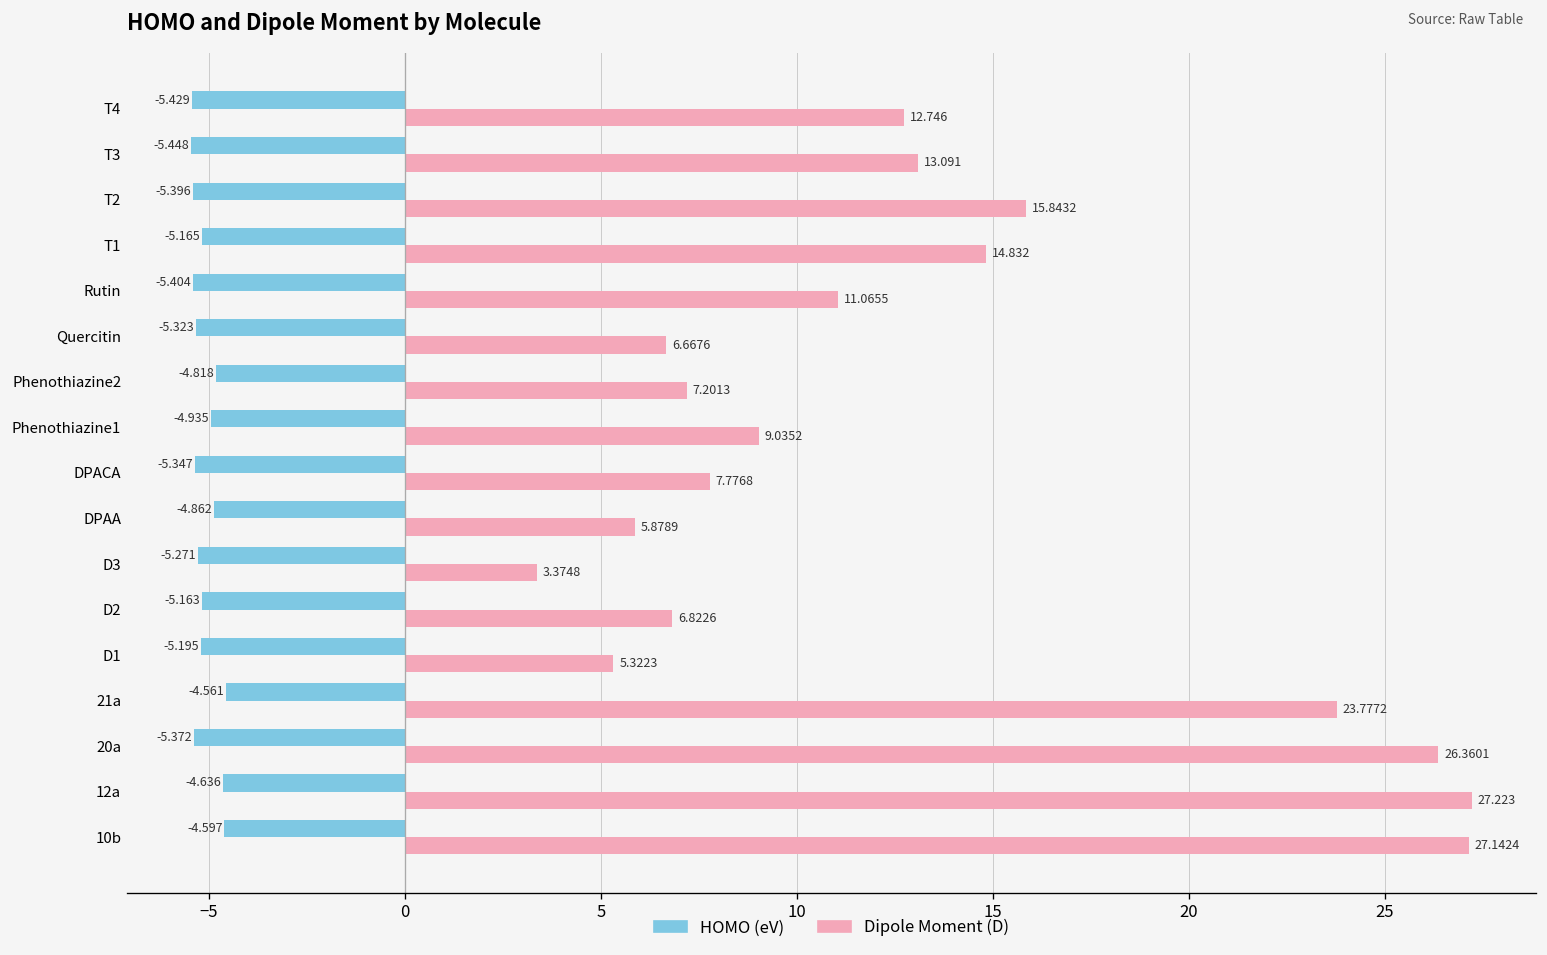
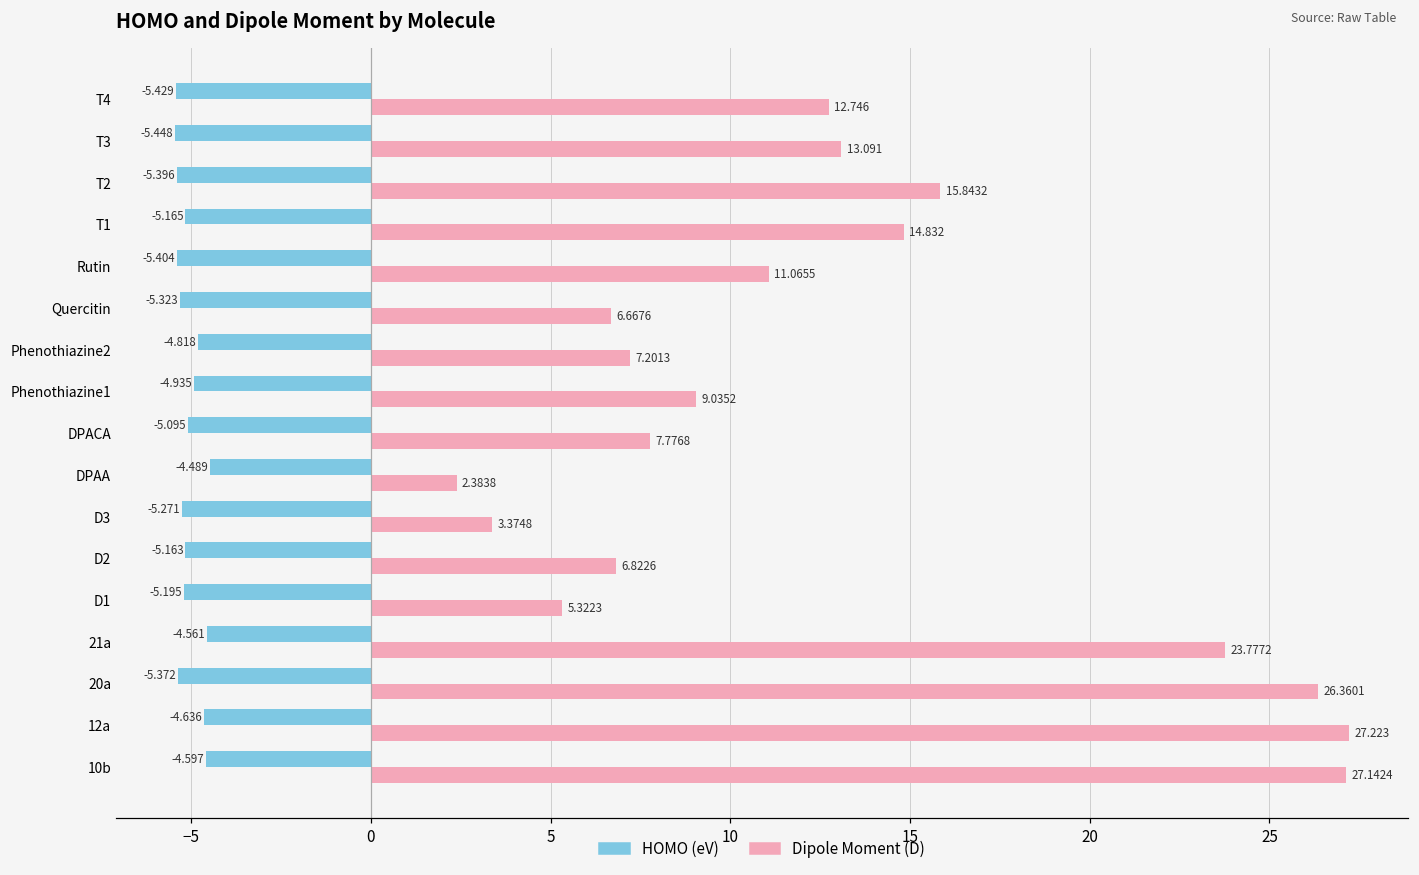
HOMO (eV), DPACA: -5.347 -> -5.095
HOMO (eV), DPAA: -4.862 -> -4.489
Dipole Moment (D), DPAA: 5.8789 -> 2.3838
